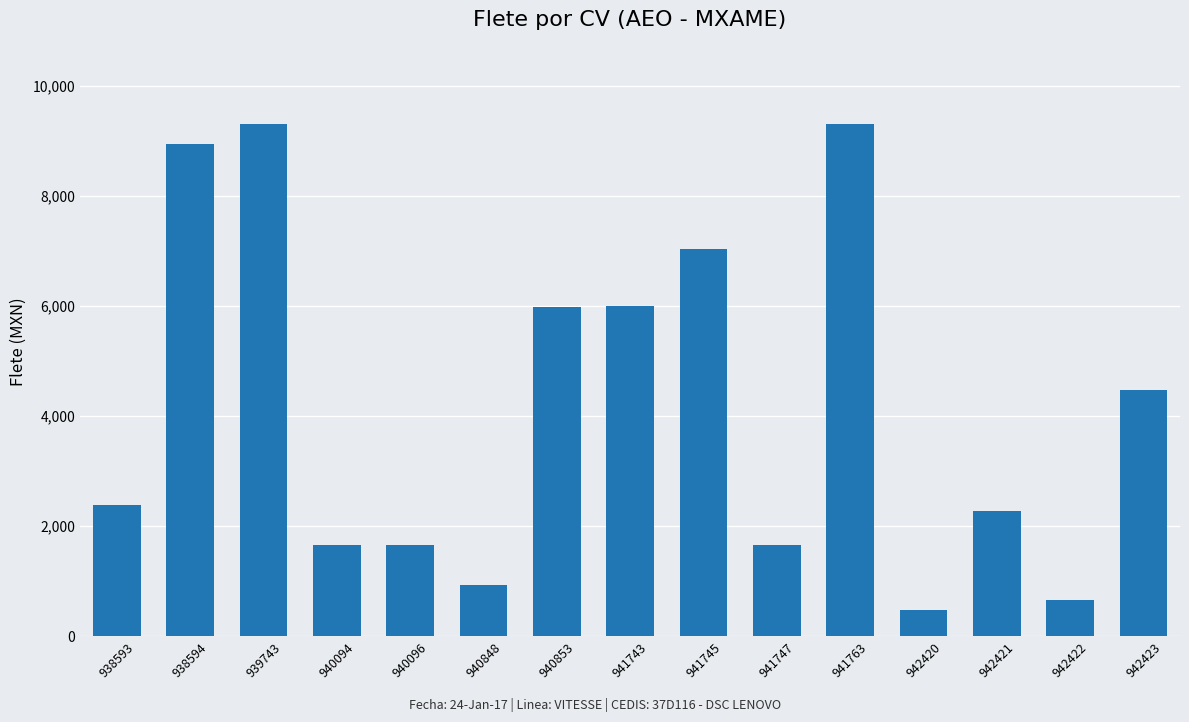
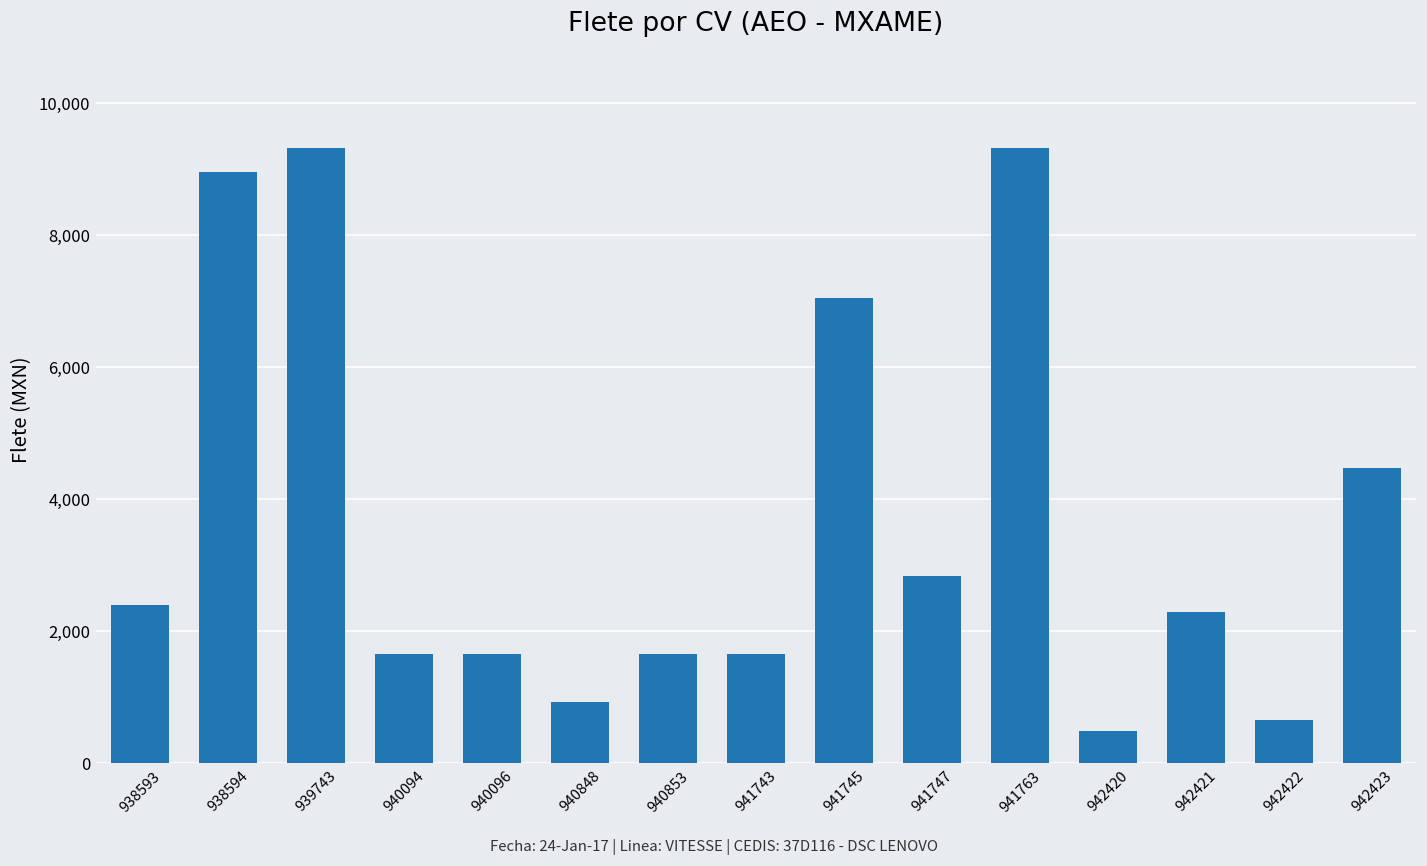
940853: 6,000 -> 1,700
941743: 6,000 -> 1,700
941747: 1,700 -> 2,800
